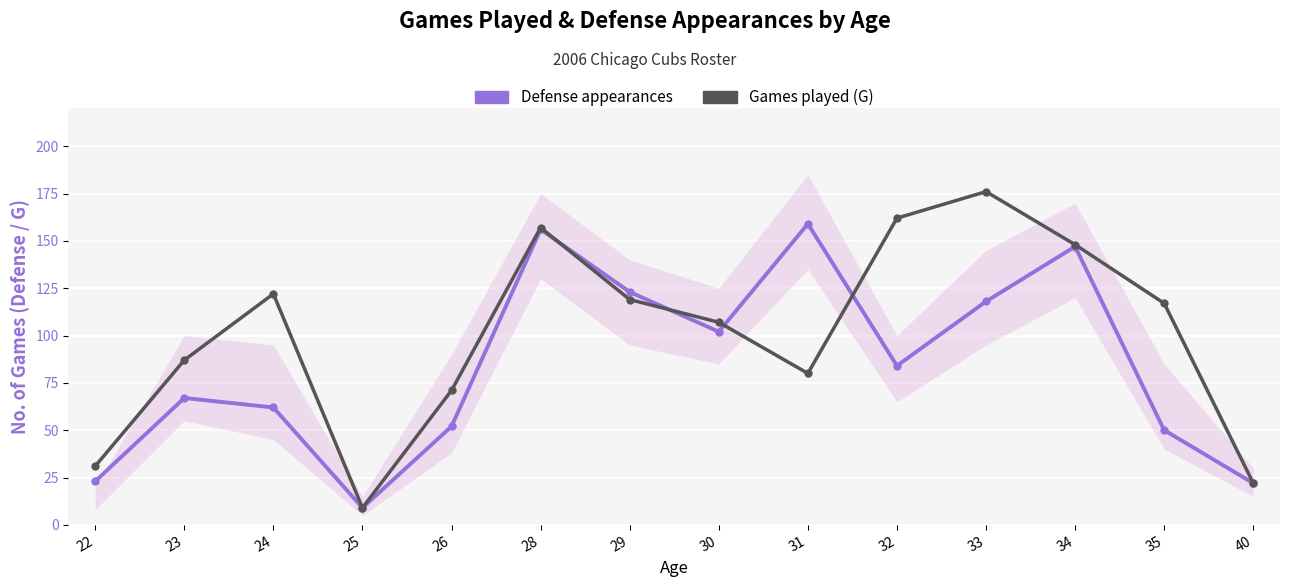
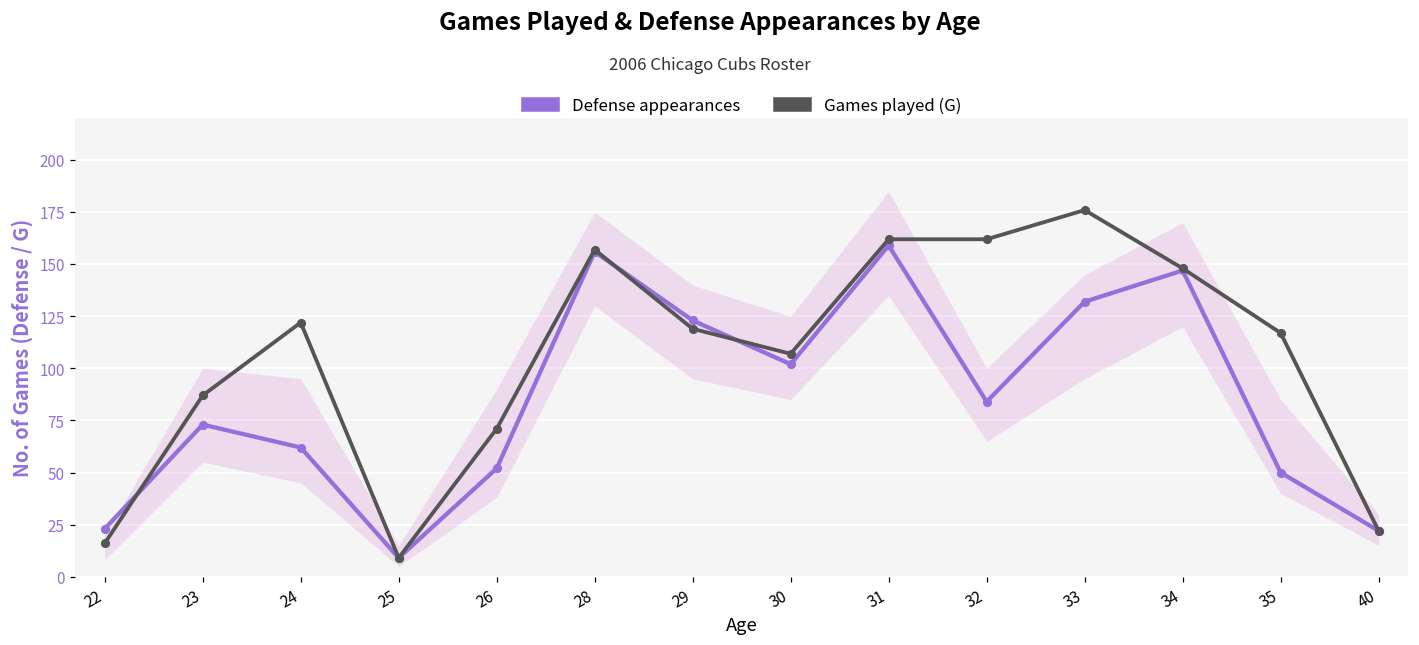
Games played (G), 22: 31 -> 16
Defense appearances, 23: 67 -> 73
Games played (G), 31: 80 -> 162
Defense appearances, 33: 118 -> 132
